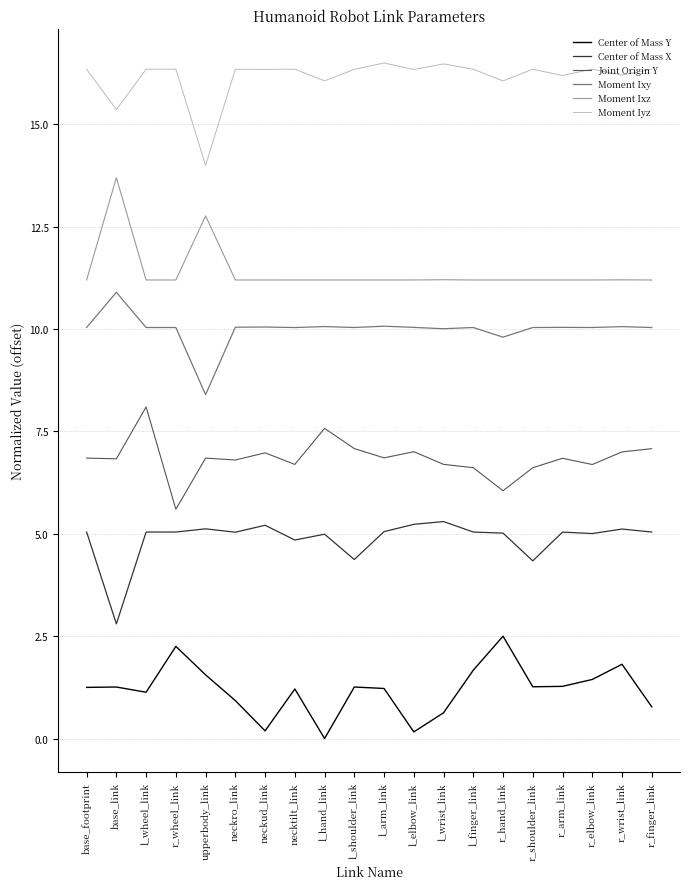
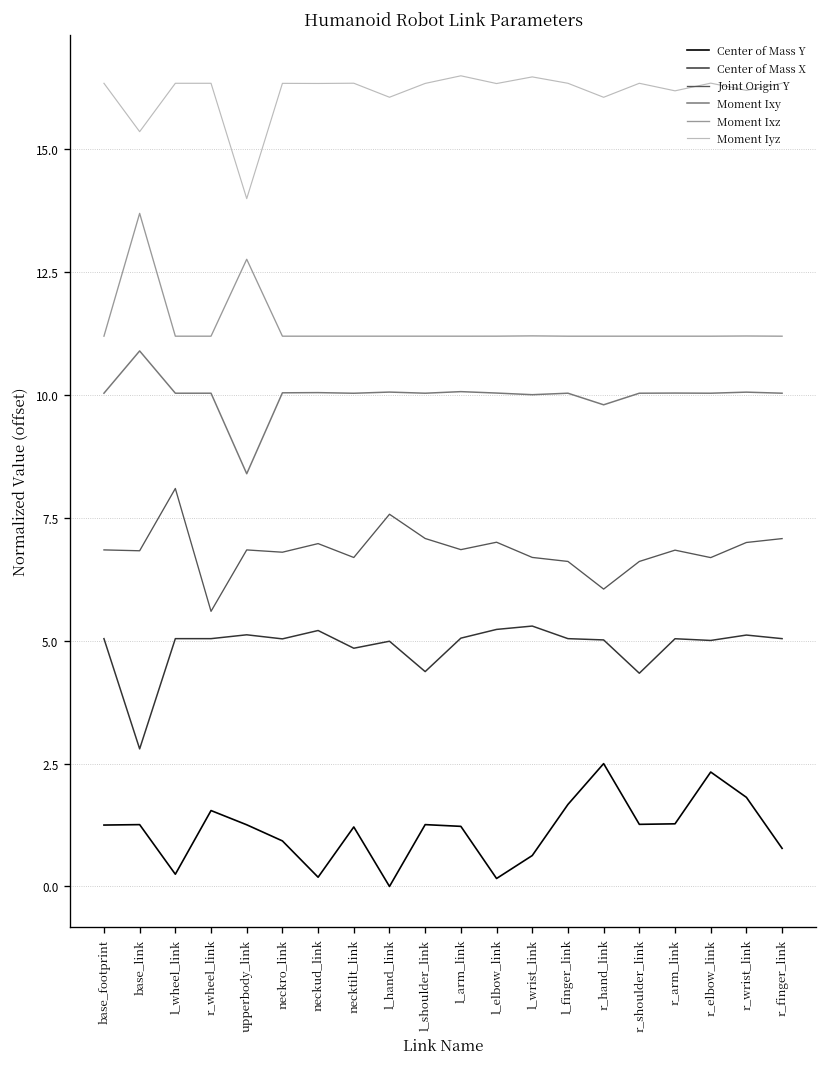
Center of Mass Y, l_wheel_link: 1.1 -> 0.2
Center of Mass Y, r_wheel_link: 2.3 -> 1.5
Center of Mass Y, upperbody_link: 1.6 -> 1.3
Center of Mass Y, r_elbow_link: 1.4 -> 2.3
